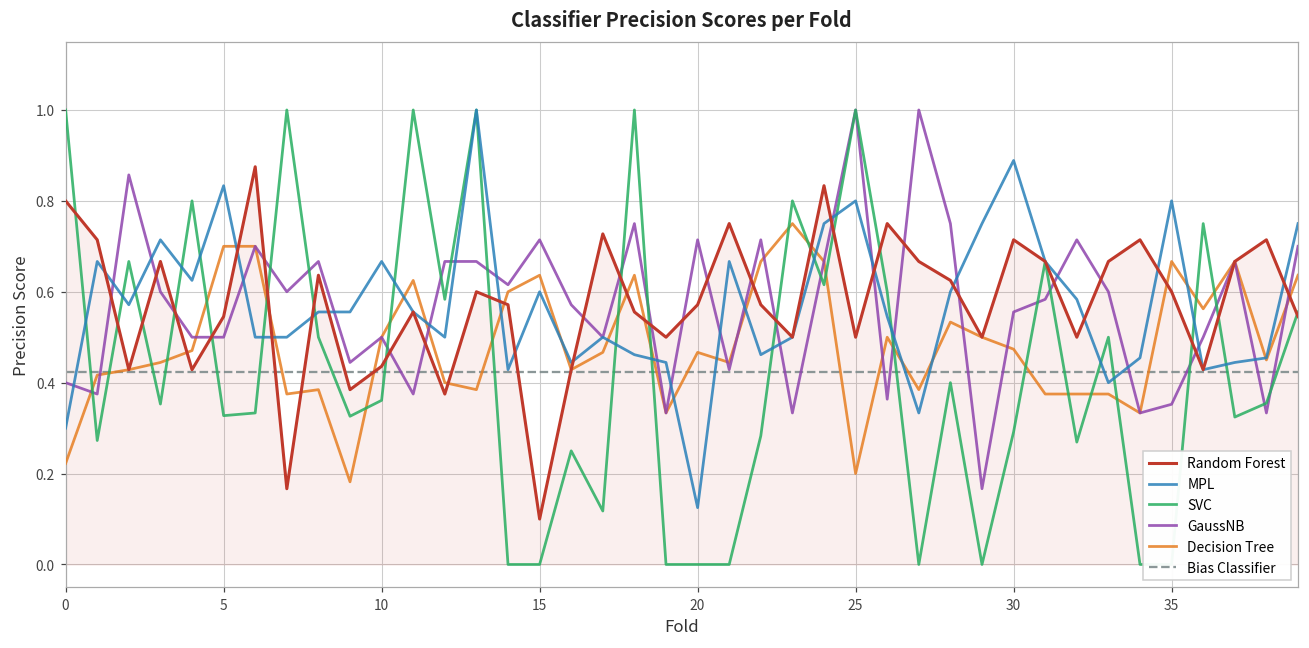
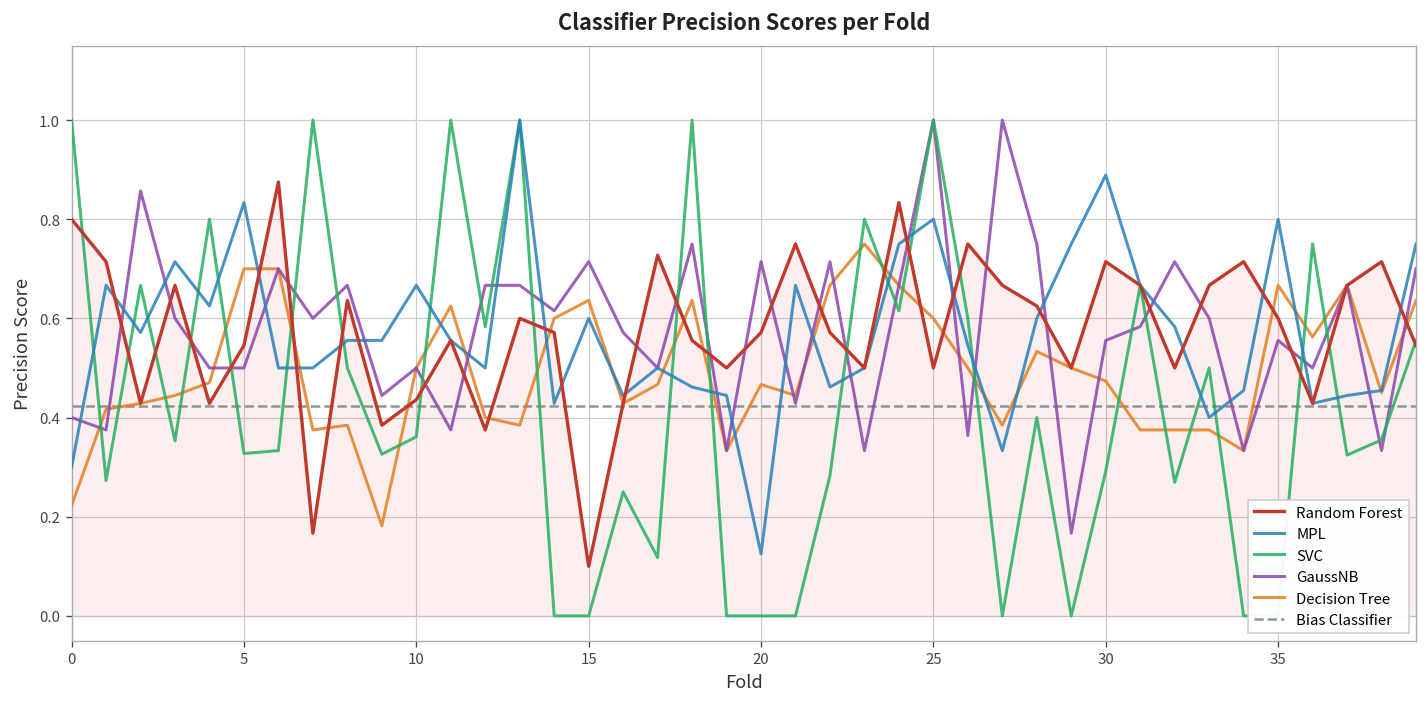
Decision Tree, 25: 0.2 -> 0.6
GaussNB, 35: 0.35 -> 0.56
